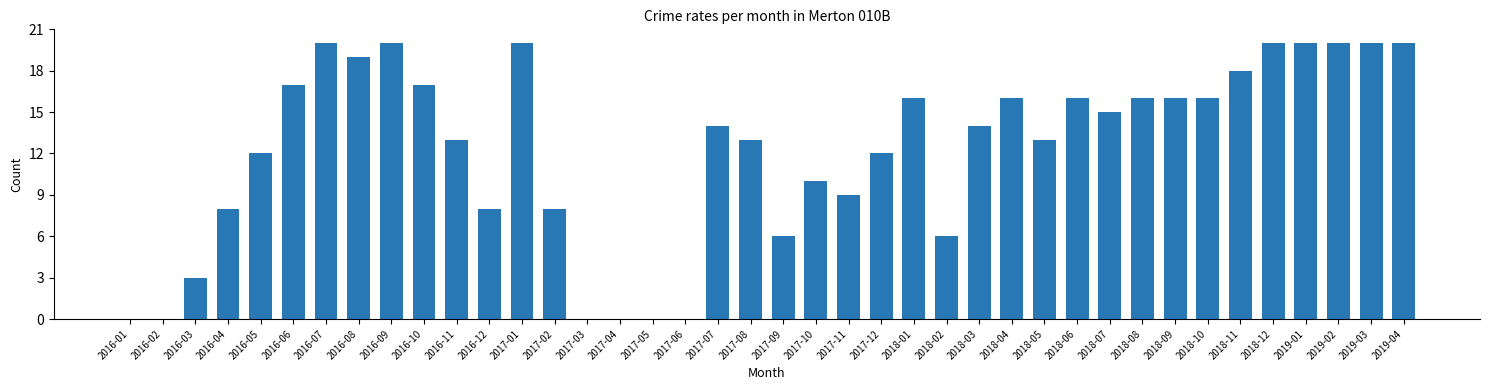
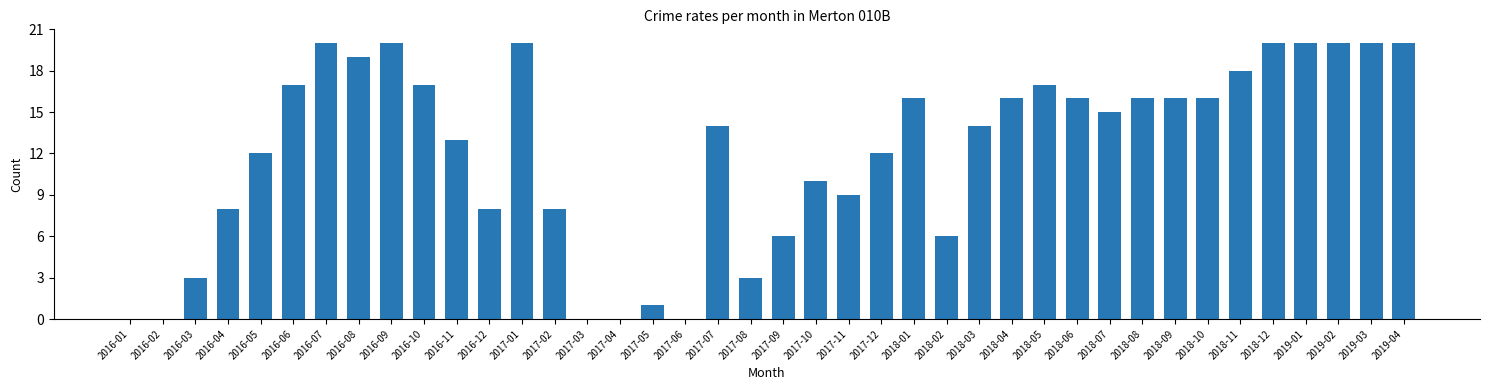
2017-05: 0 -> 1
2017-08: 13 -> 3
2018-05: 13 -> 17
